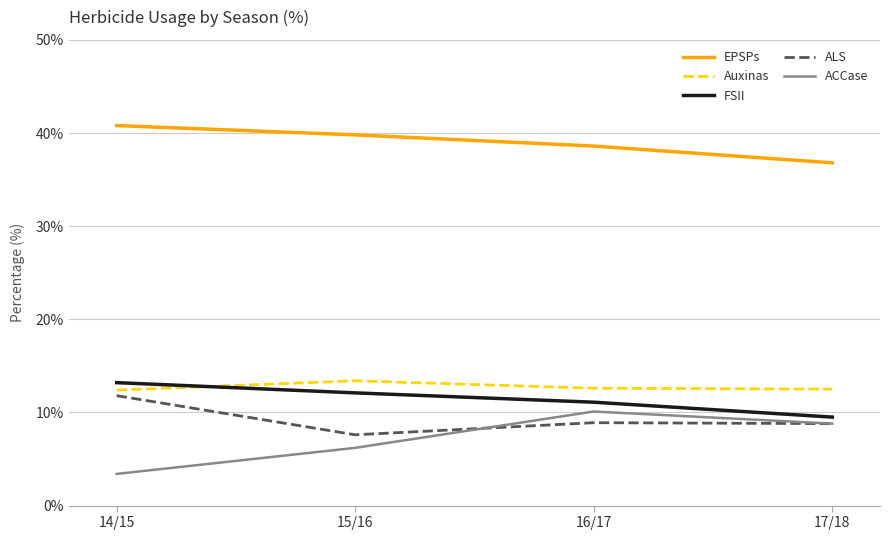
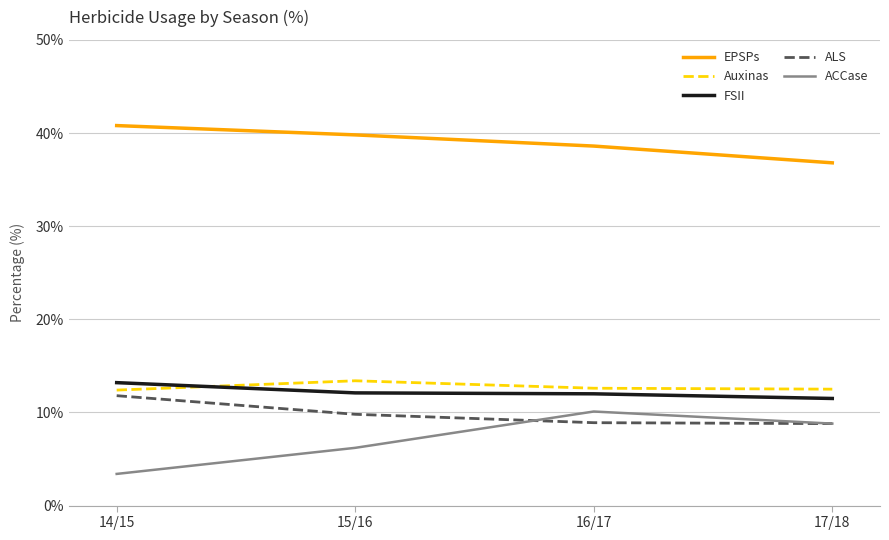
ALS, 15/16: 8% -> 10%
FSII, 16/17: 11% -> 12%
FSII, 17/18: 10% -> 12%
